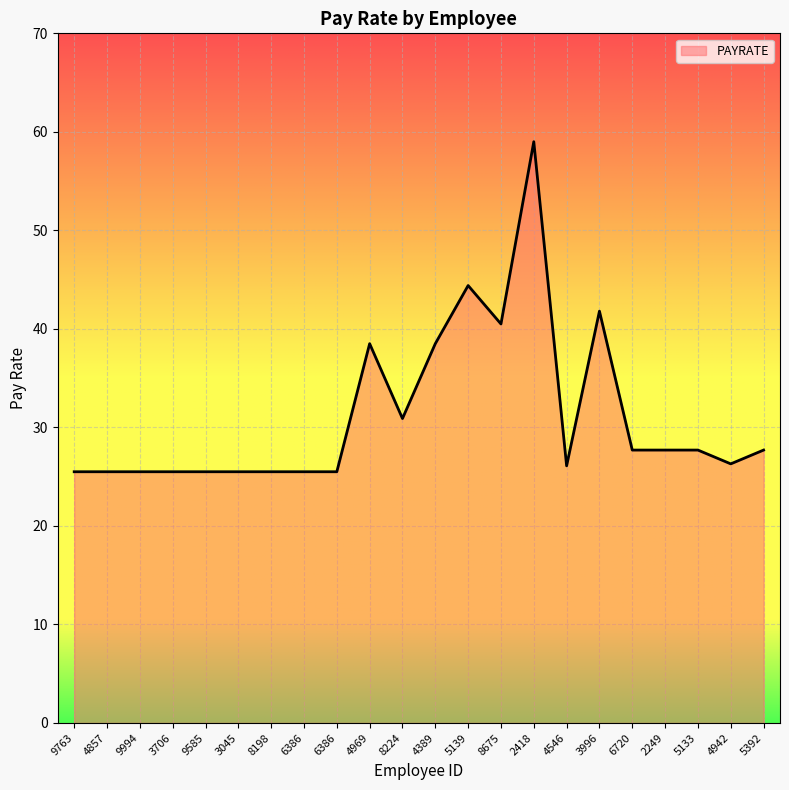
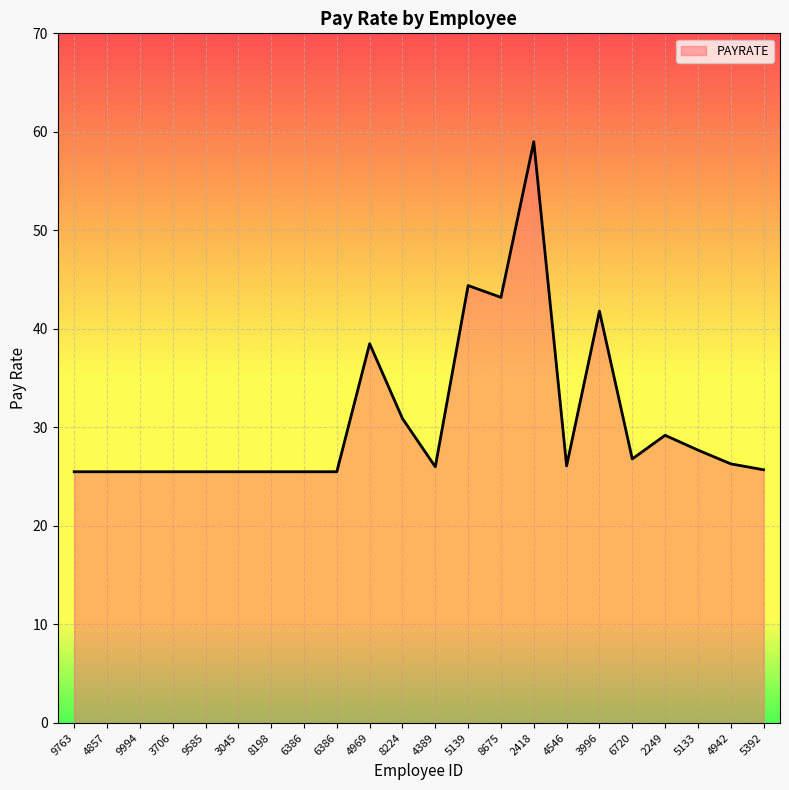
4389: 39 -> 26
8675: 41 -> 43
6720: 28 -> 27
2249: 28 -> 29
5392: 28 -> 26
